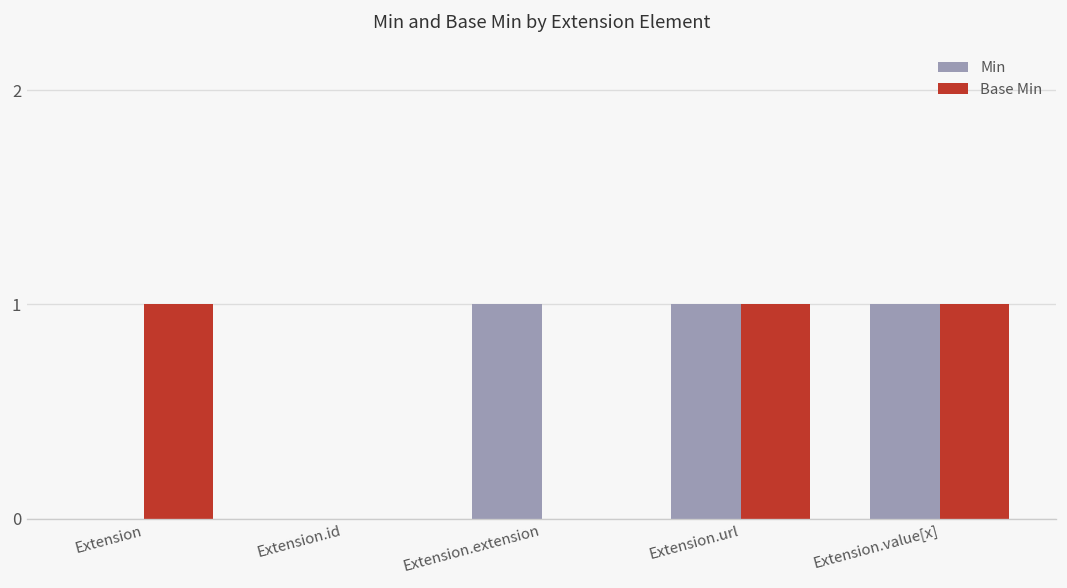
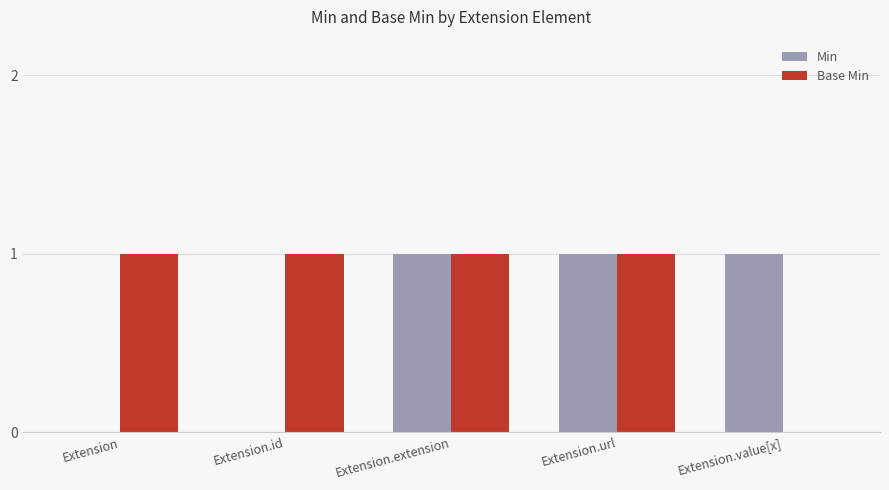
Base Min, Extension.id: 0 -> 1
Base Min, Extension.extension: 0 -> 1
Base Min, Extension.value[x]: 1 -> 0
